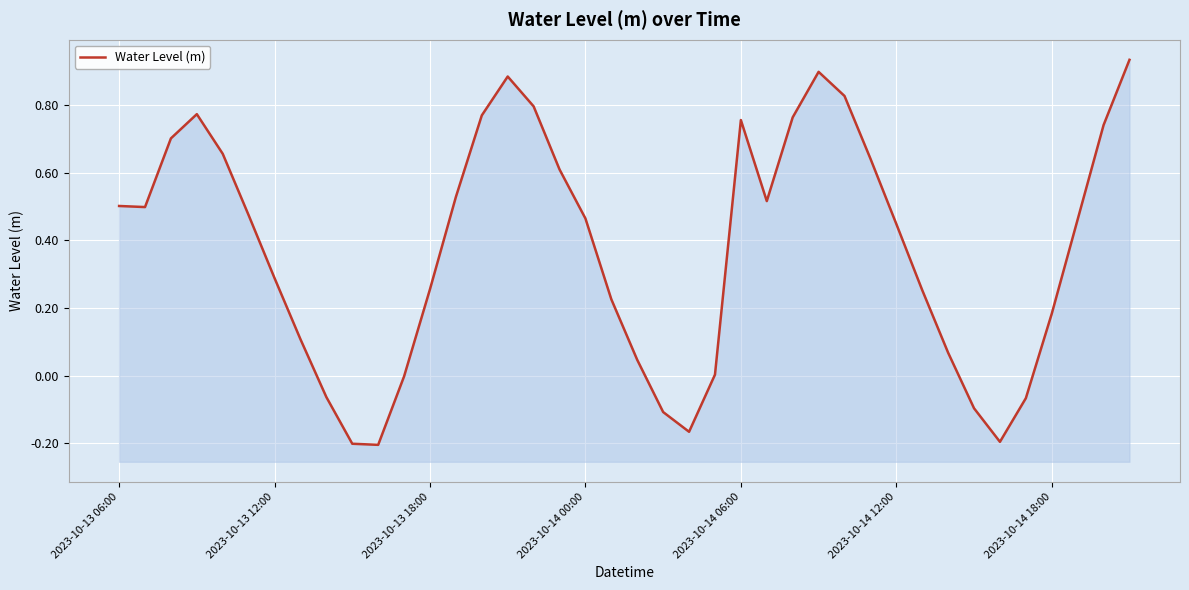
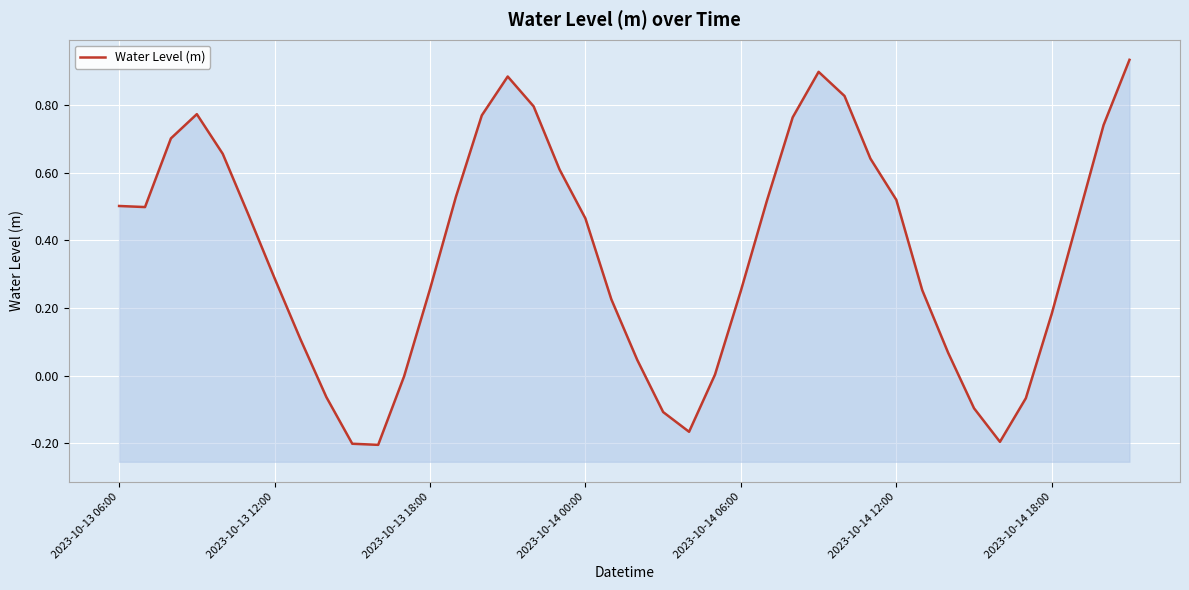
2023-10-14 06:00: 0.76 -> 0.25
2023-10-14 12:00: 0.45 -> 0.52
